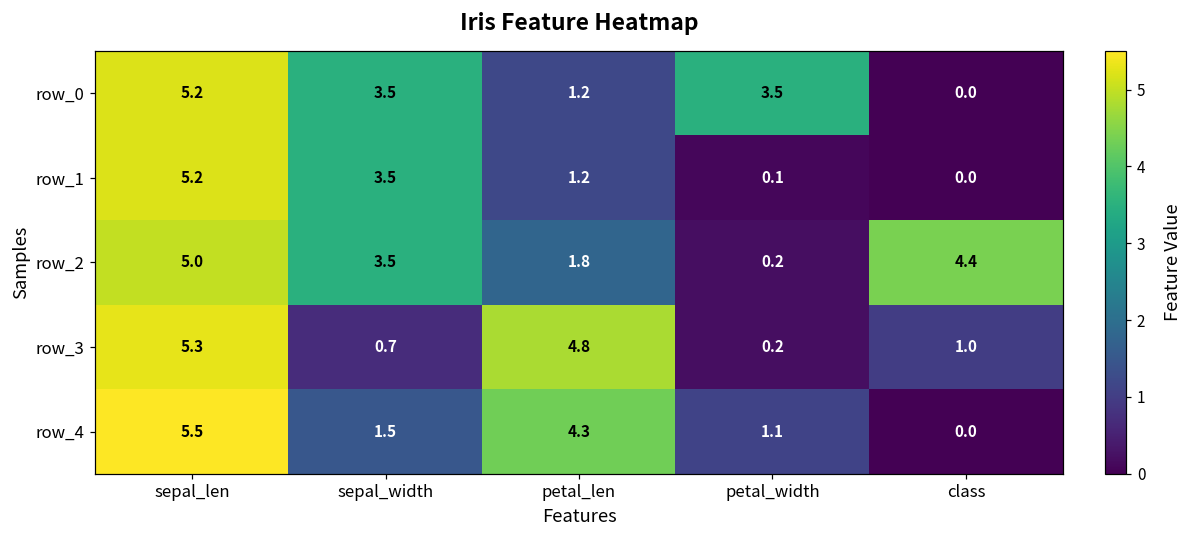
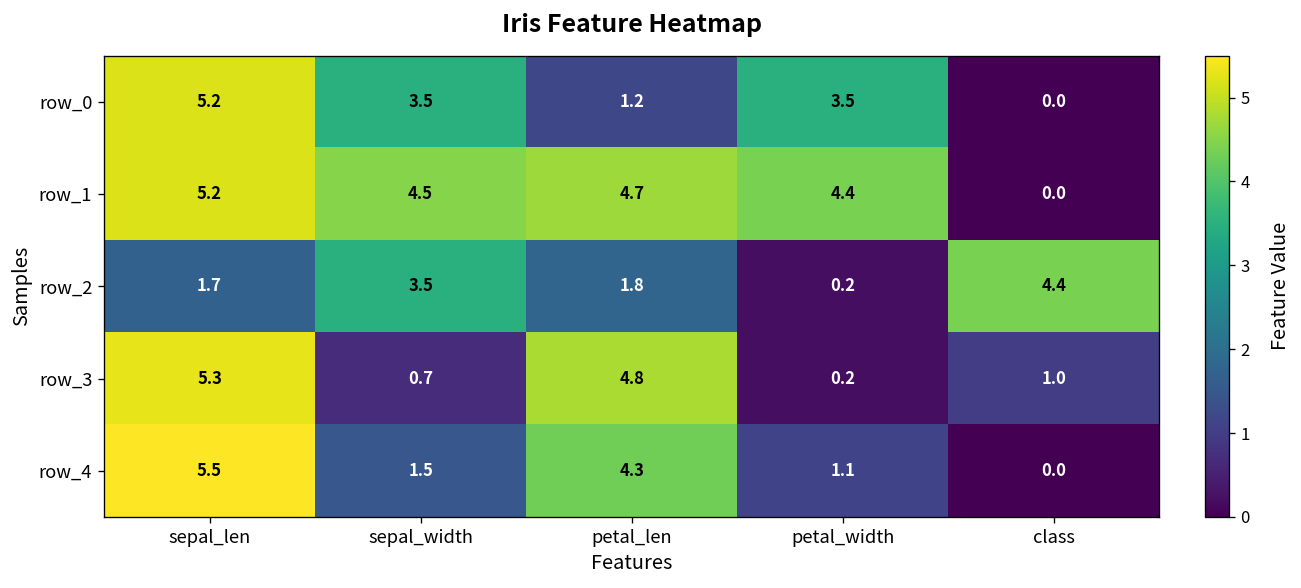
row_1, sepal_width: 3.5 -> 4.5
row_1, petal_len: 1.2 -> 4.7
row_1, petal_width: 0.1 -> 4.4
row_2, sepal_len: 5.0 -> 1.7
